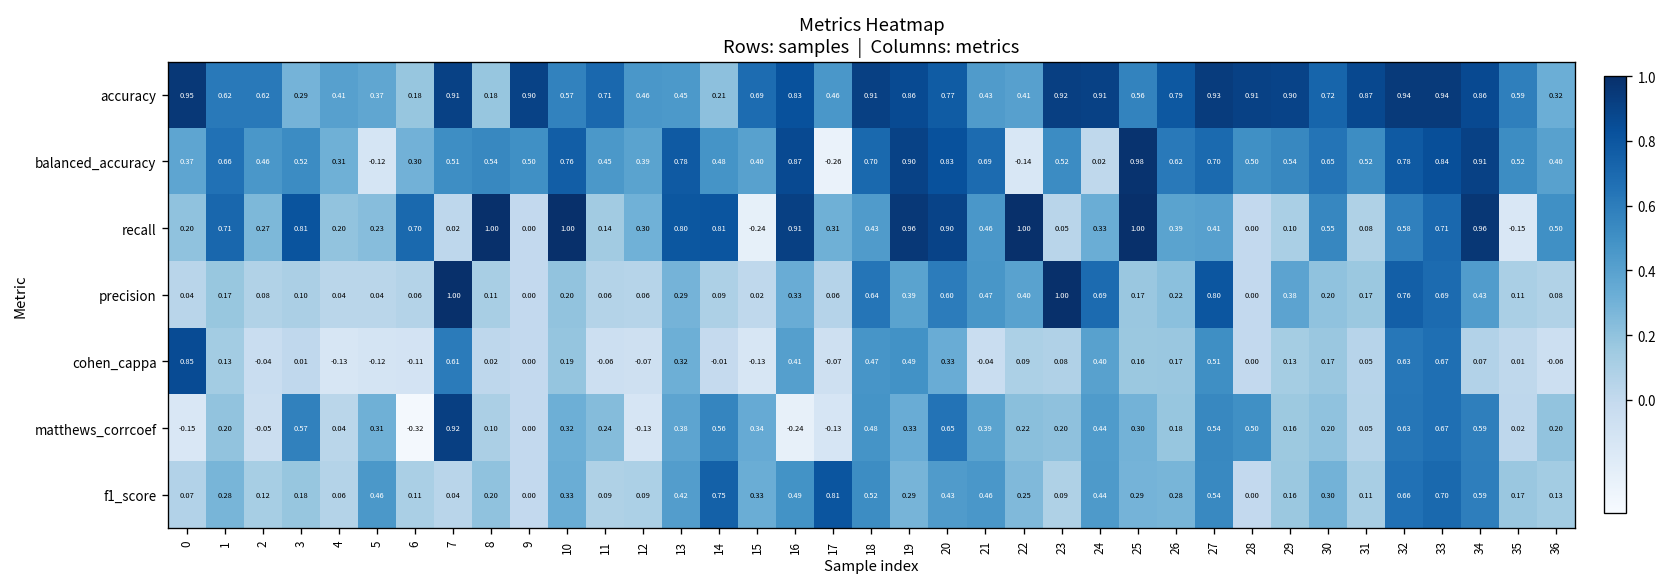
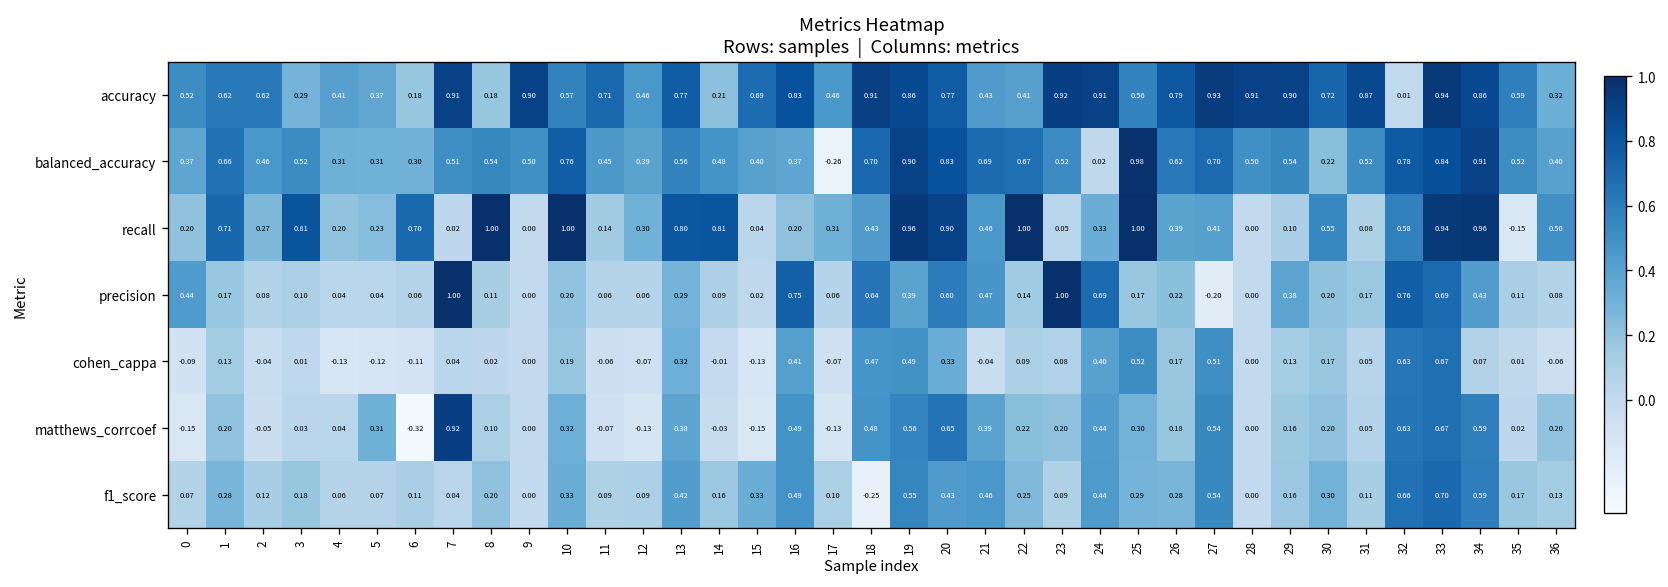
accuracy, 0: 0.95 -> 0.52
accuracy, 13: 0.45 -> 0.77
accuracy, 32: 0.94 -> 0.01
balanced_accuracy, 5: -0.12 -> 0.31
balanced_accuracy, 13: 0.78 -> 0.56
balanced_accuracy, 16: 0.87 -> 0.37
balanced_accuracy, 22: -0.14 -> 0.67
balanced_accuracy, 30: 0.65 -> 0.22
recall, 15: -0.24 -> 0.04
recall, 16: 0.91 -> 0.20
recall, 33: 0.71 -> 0.94
precision, 0: 0.04 -> 0.44
precision, 16: 0.33 -> 0.75
precision, 22: 0.40 -> 0.14
precision, 27: 0.80 -> -0.20
cohen_cappa, 0: 0.85 -> -0.09
cohen_cappa, 7: 0.61 -> 0.04
cohen_cappa, 25: 0.16 -> 0.52
matthews_corrcoef, 3: 0.57 -> 0.03
matthews_corrcoef, 11: 0.24 -> -0.07
matthews_corrcoef, 14: 0.56 -> -0.03
matthews_corrcoef, 15: 0.34 -> -0.15
matthews_corrcoef, 16: -0.24 -> 0.49
matthews_corrcoef, 19: 0.33 -> 0.56
matthews_corrcoef, 28: 0.50 -> 0.00
f1_score, 5: 0.46 -> 0.07
f1_score, 14: 0.75 -> 0.16
f1_score, 17: 0.81 -> 0.10
f1_score, 18: 0.52 -> -0.25
f1_score, 19: 0.29 -> 0.55
